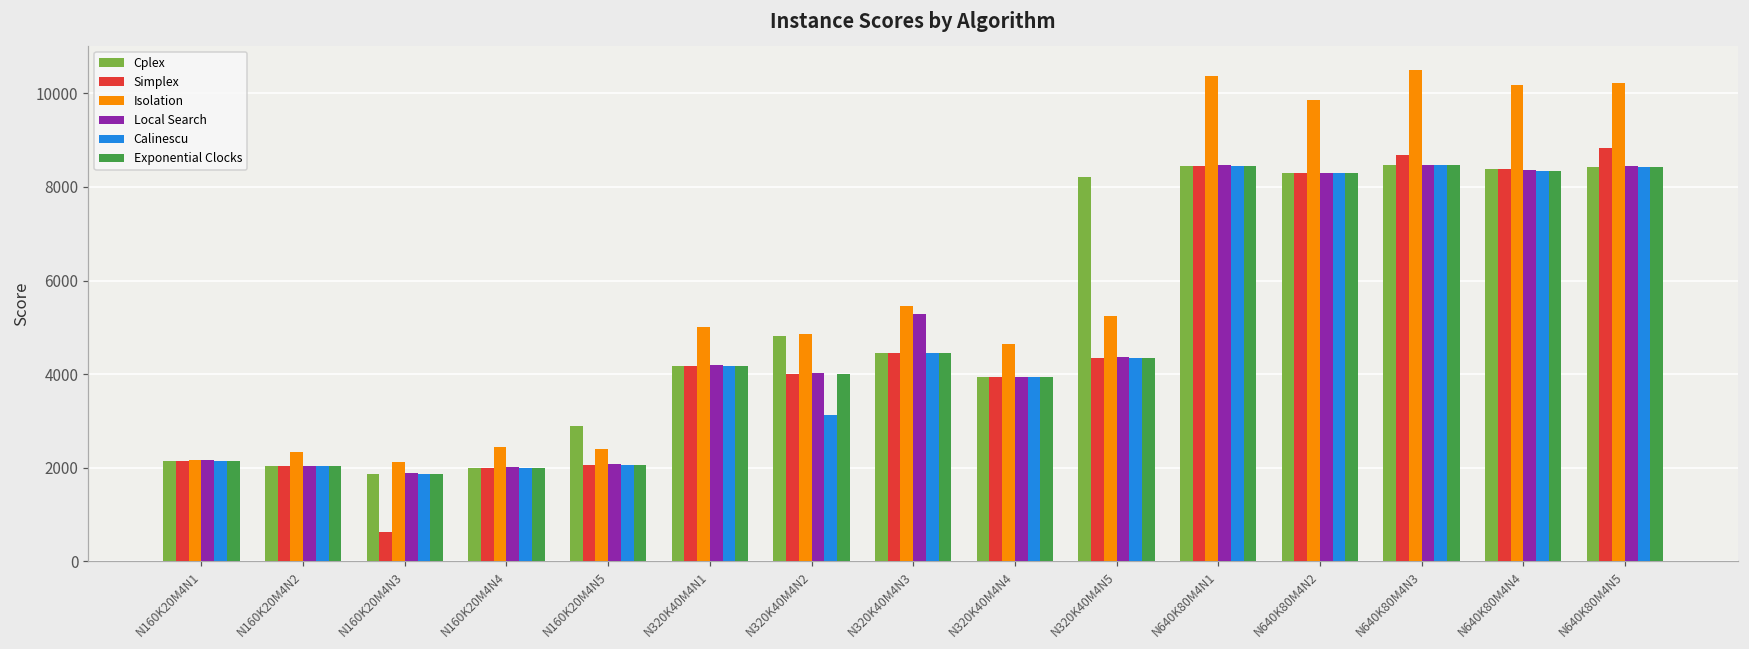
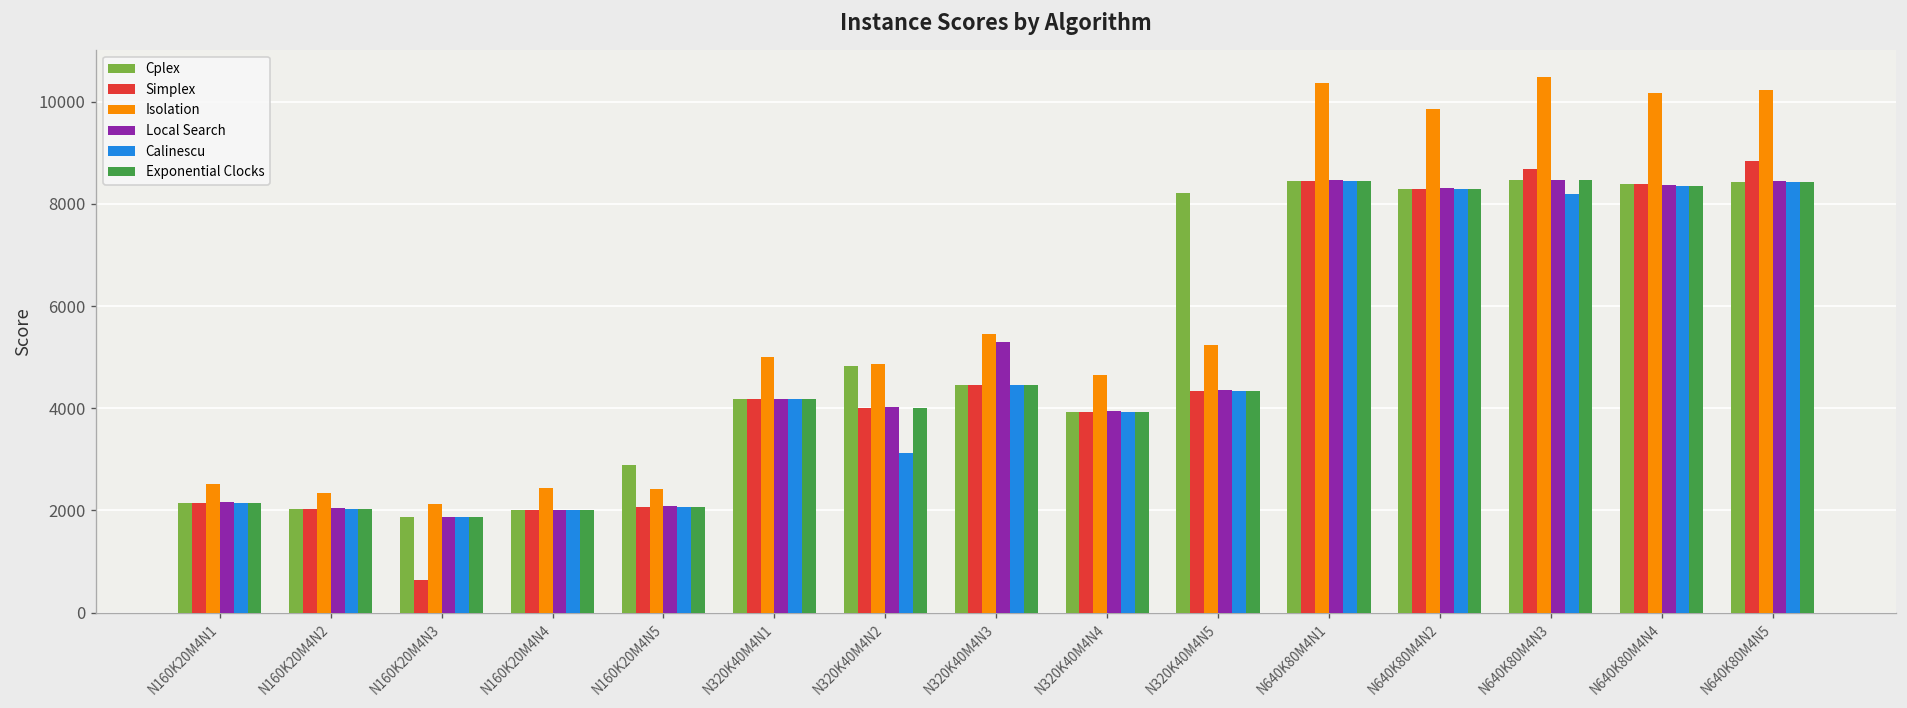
Isolation, N160K20M4N1: 2200 -> 2500
Calinescu, N640K80M4N3: 8500 -> 8200
